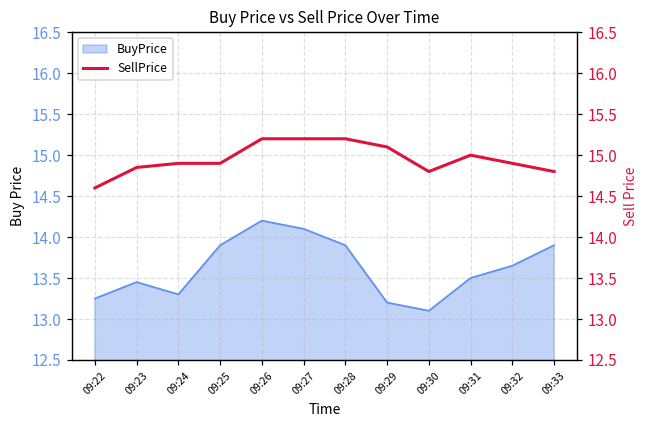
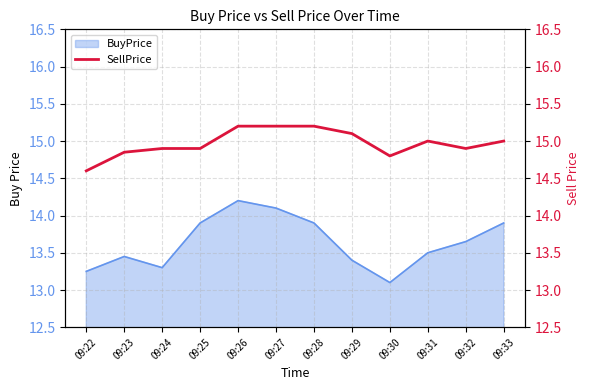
BuyPrice, 09:29: 13.2 -> 13.4
SellPrice, 09:33: 14.8 -> 15.0
